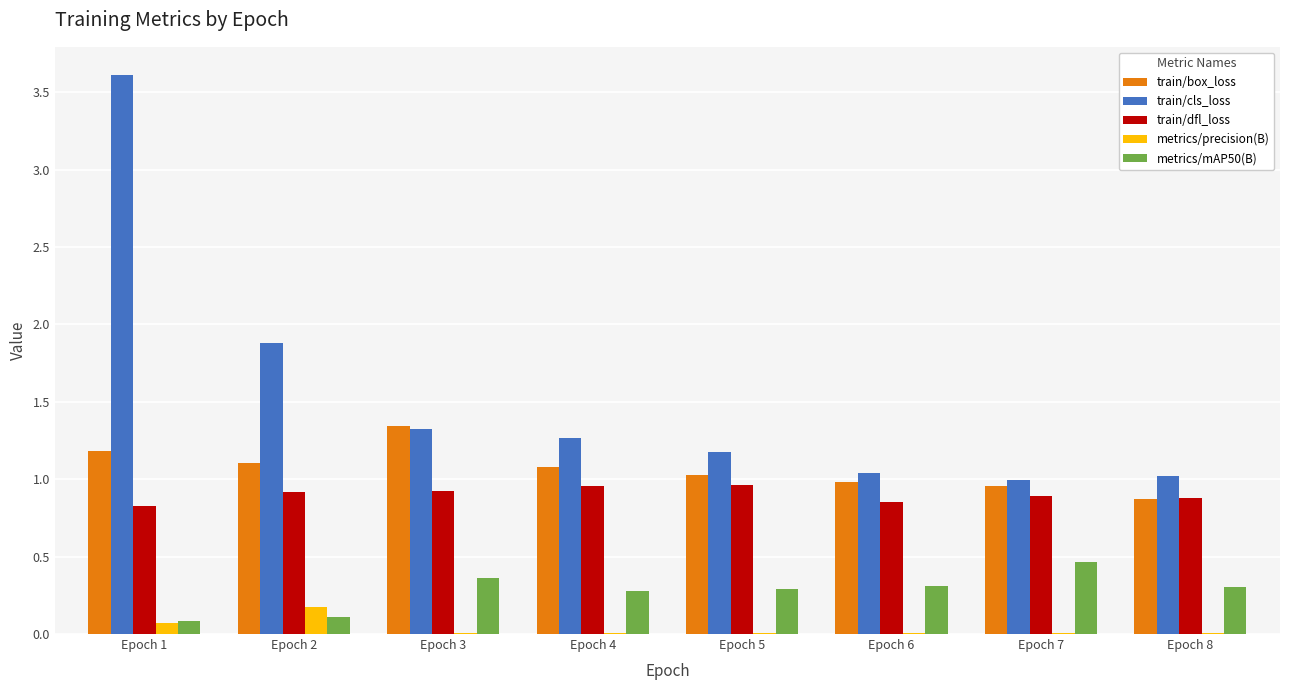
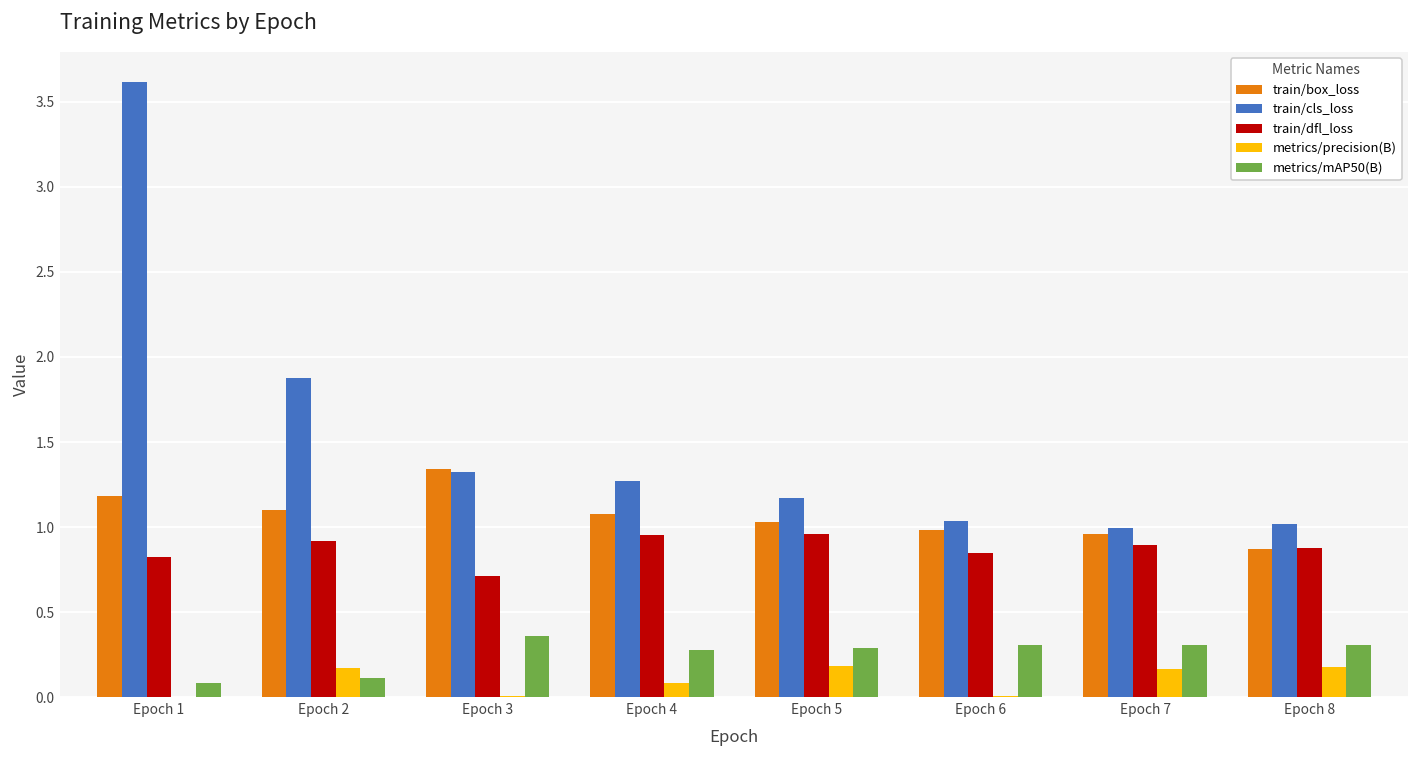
metrics/precision(B), Epoch 1: 0.07 -> 0.00
train/dfl_loss, Epoch 3: 0.92 -> 0.71
metrics/precision(B), Epoch 4: 0.01 -> 0.08
metrics/precision(B), Epoch 5: 0.01 -> 0.19
metrics/precision(B), Epoch 7: 0.01 -> 0.17
metrics/mAP50(B), Epoch 7: 0.47 -> 0.31
metrics/precision(B), Epoch 8: 0.01 -> 0.18
